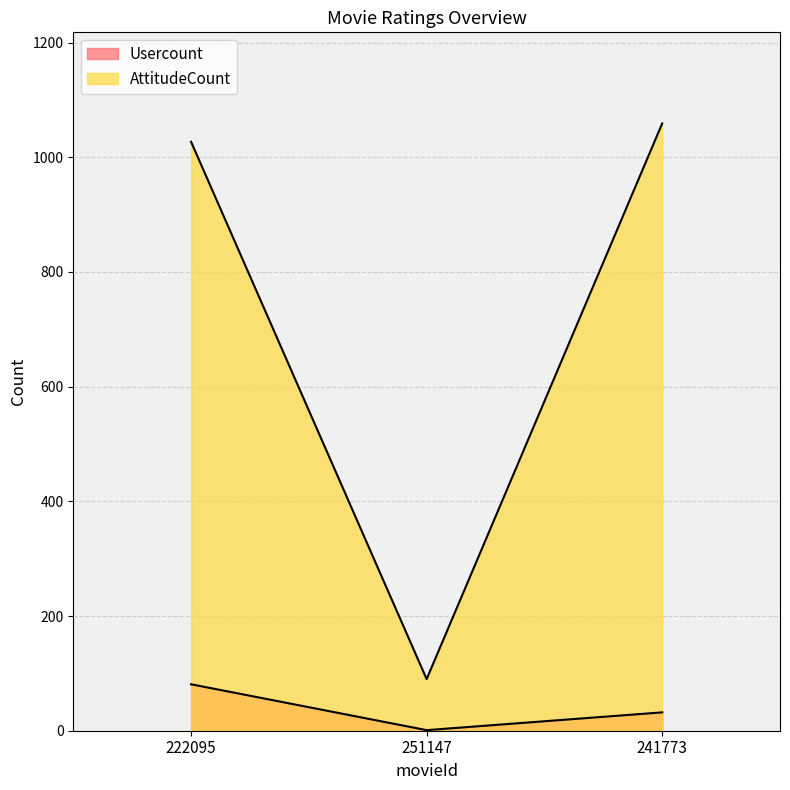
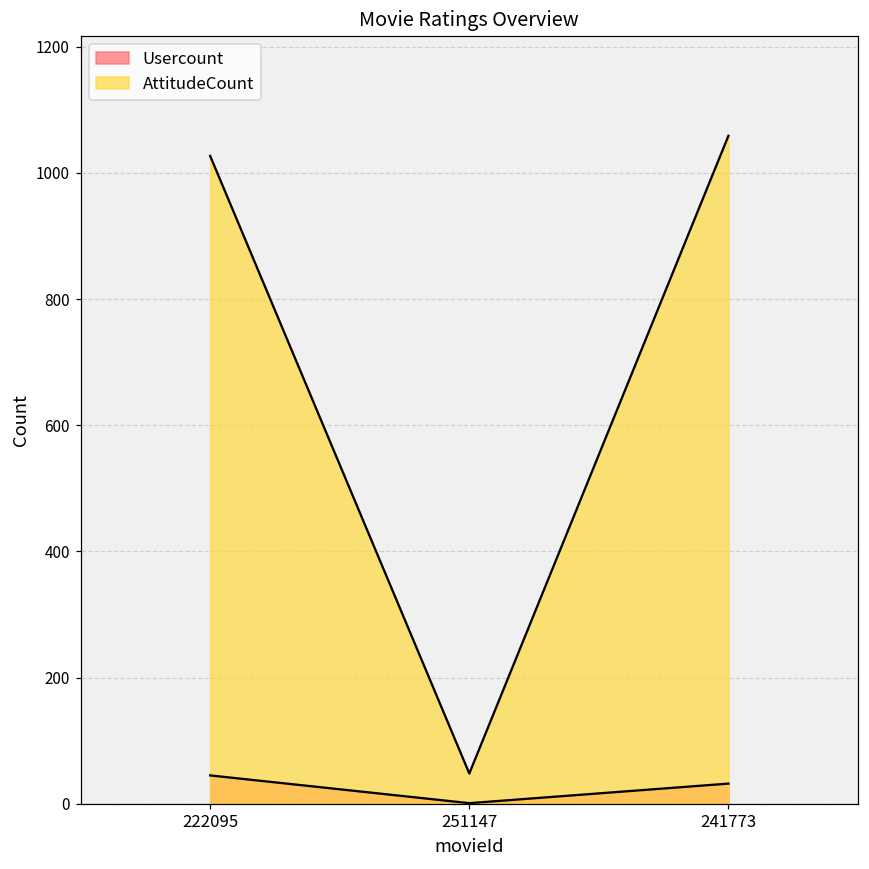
Usercount, 222095: 80 -> 50
AttitudeCount, 251147: 90 -> 50
